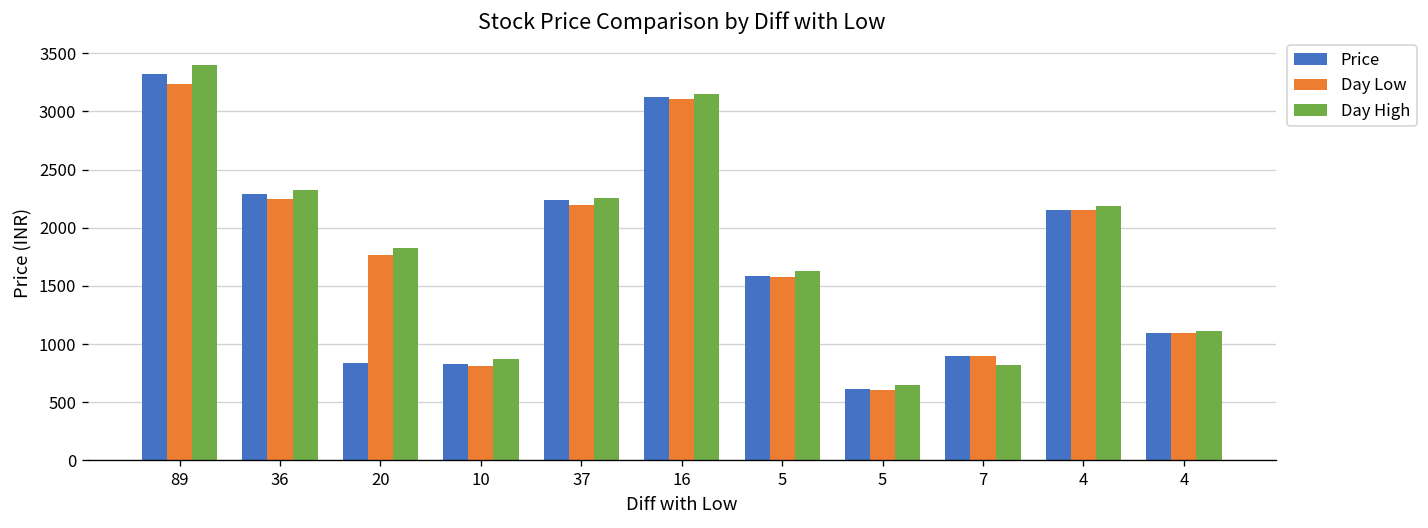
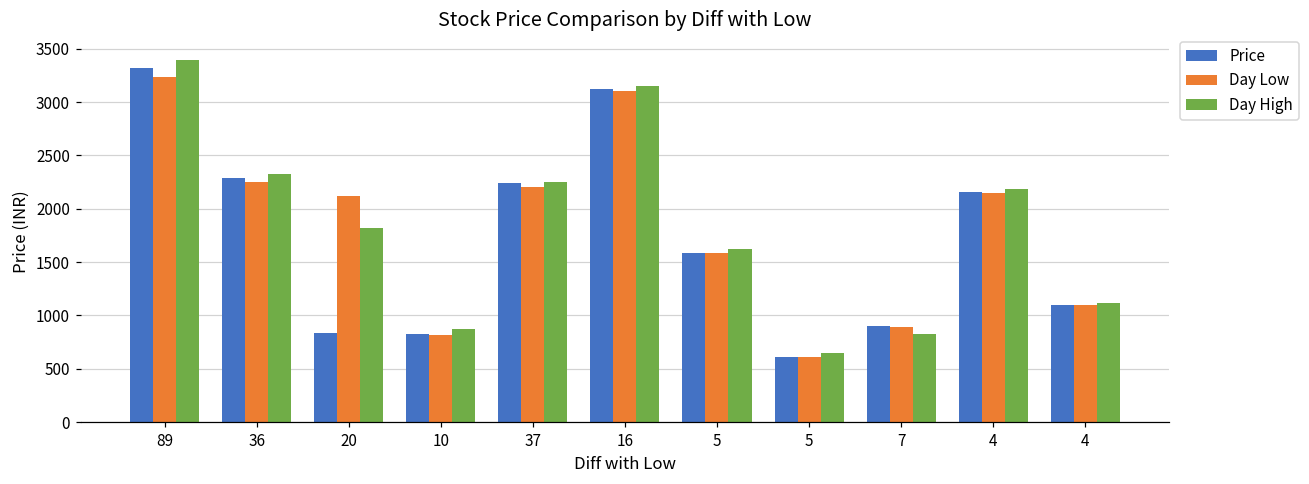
Day Low, 20: 1800 -> 2100
